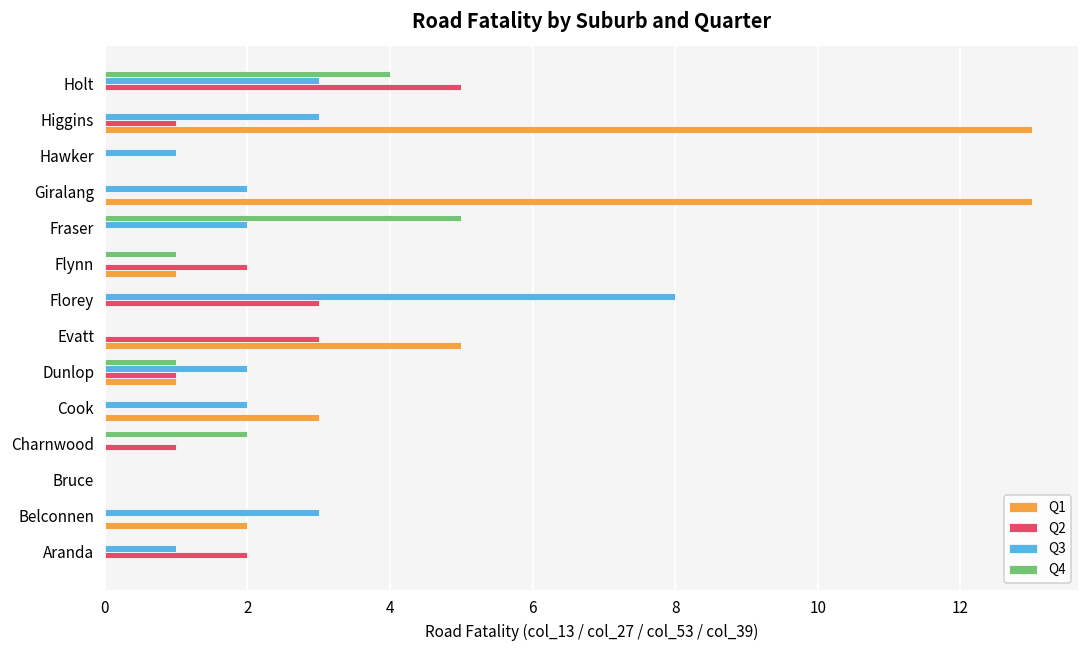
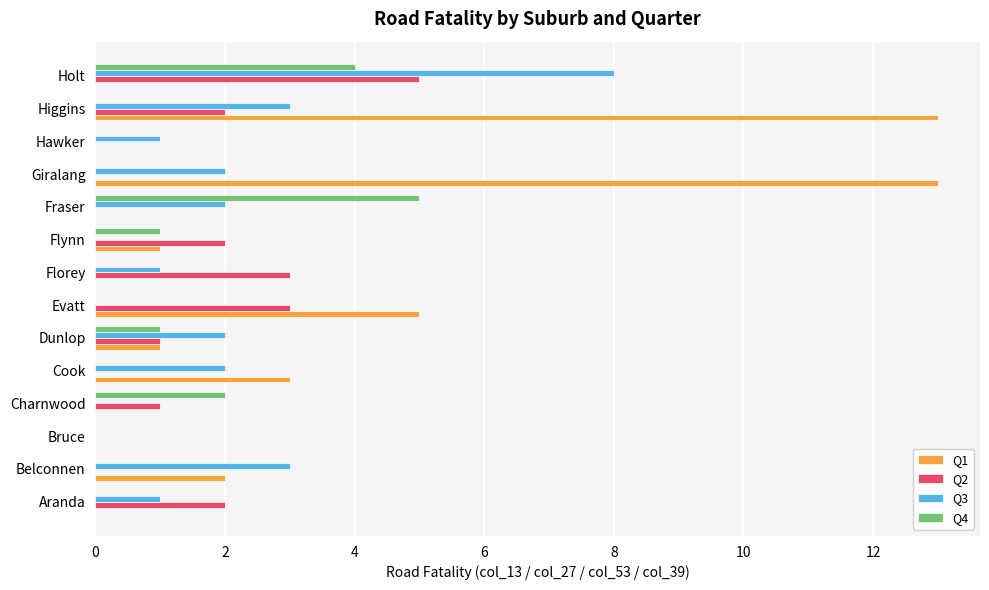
Q3, Holt: 3 -> 8
Q2, Higgins: 1 -> 2
Q3, Florey: 8 -> 1
